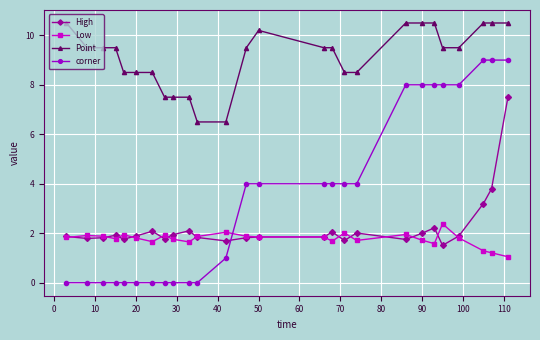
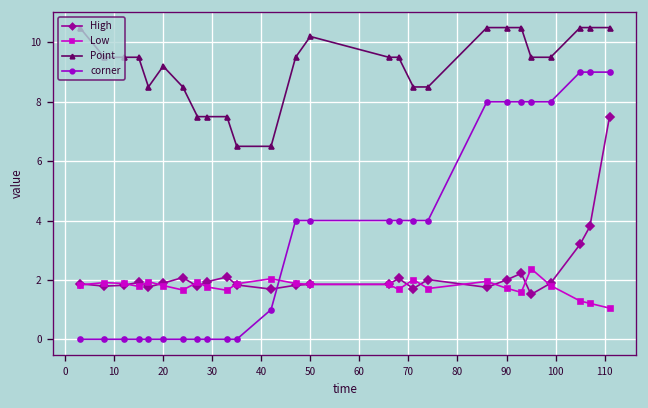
Point, 20: 8.5 -> 9.2
